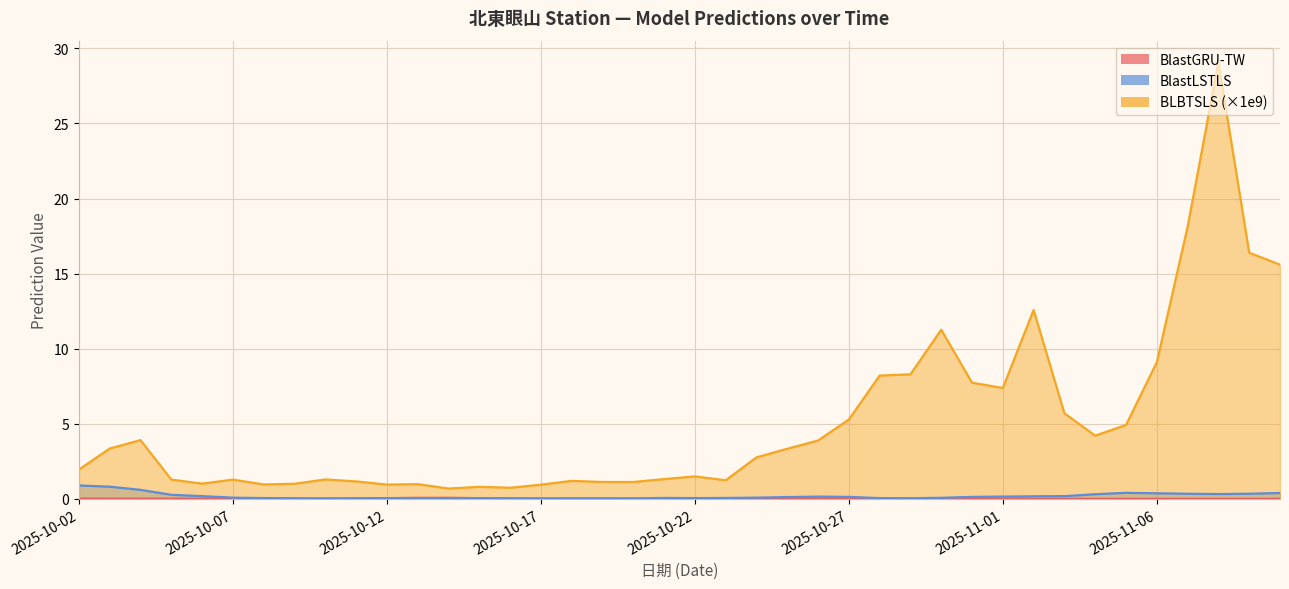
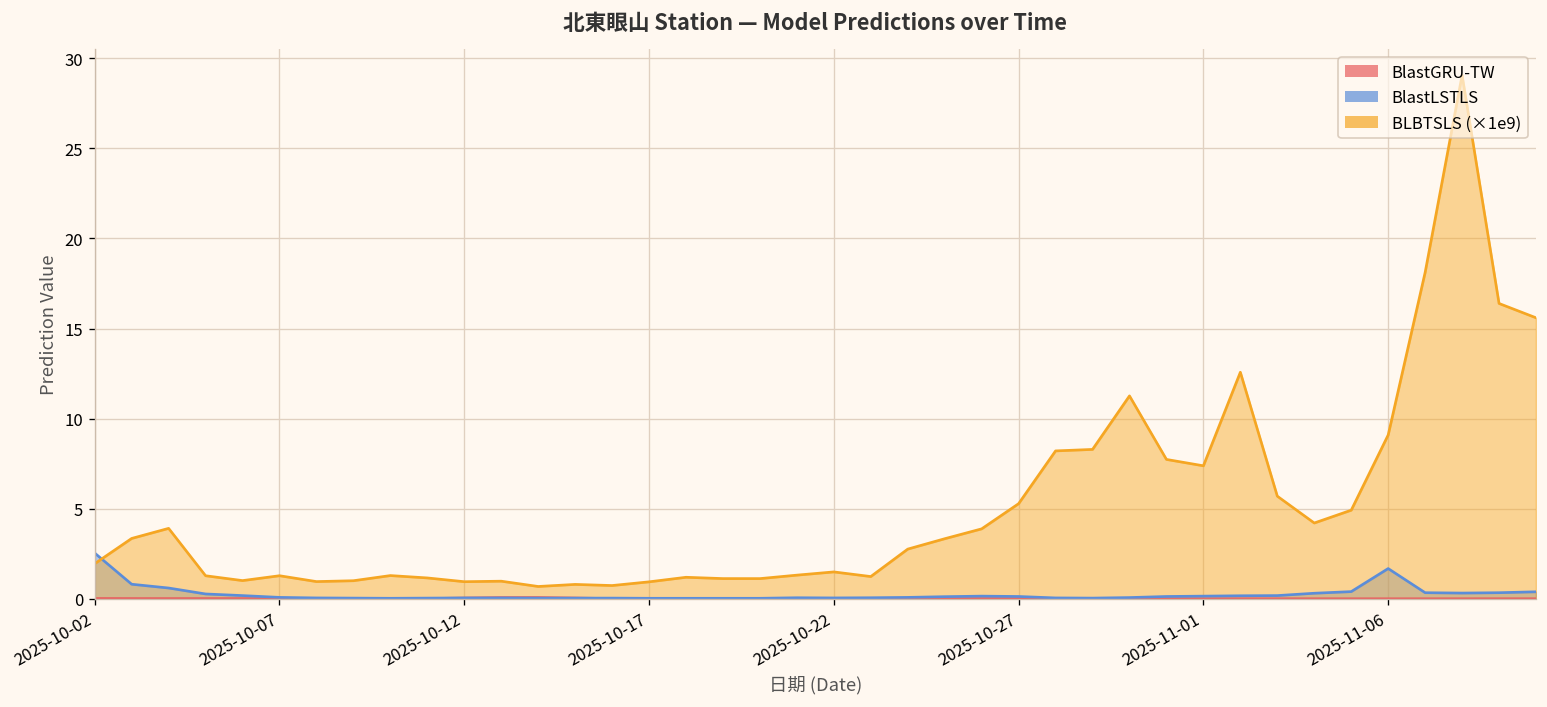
BlastLSTLS, 2025-10-02: 0.9 -> 2.5
BlastLSTLS, 2025-11-06: 0.4 -> 1.7
